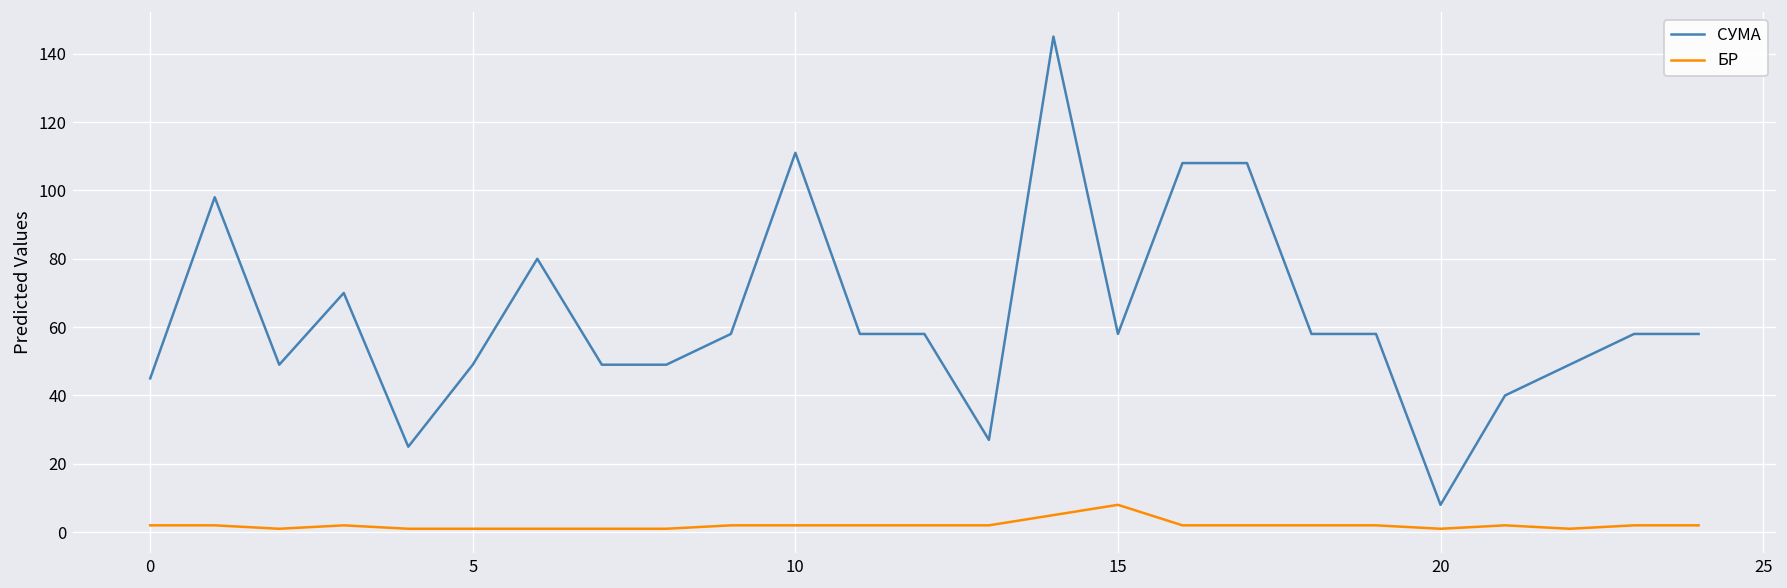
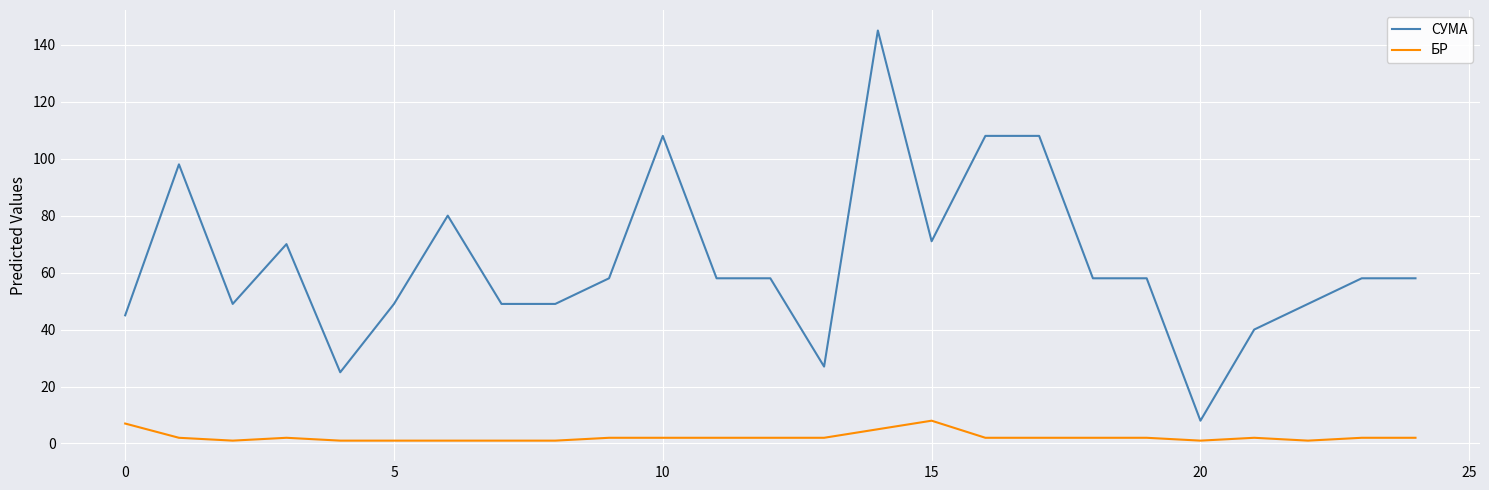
БР, 0: 2 -> 7
СУМА, 10: 111 -> 108
СУМА, 15: 58 -> 71
